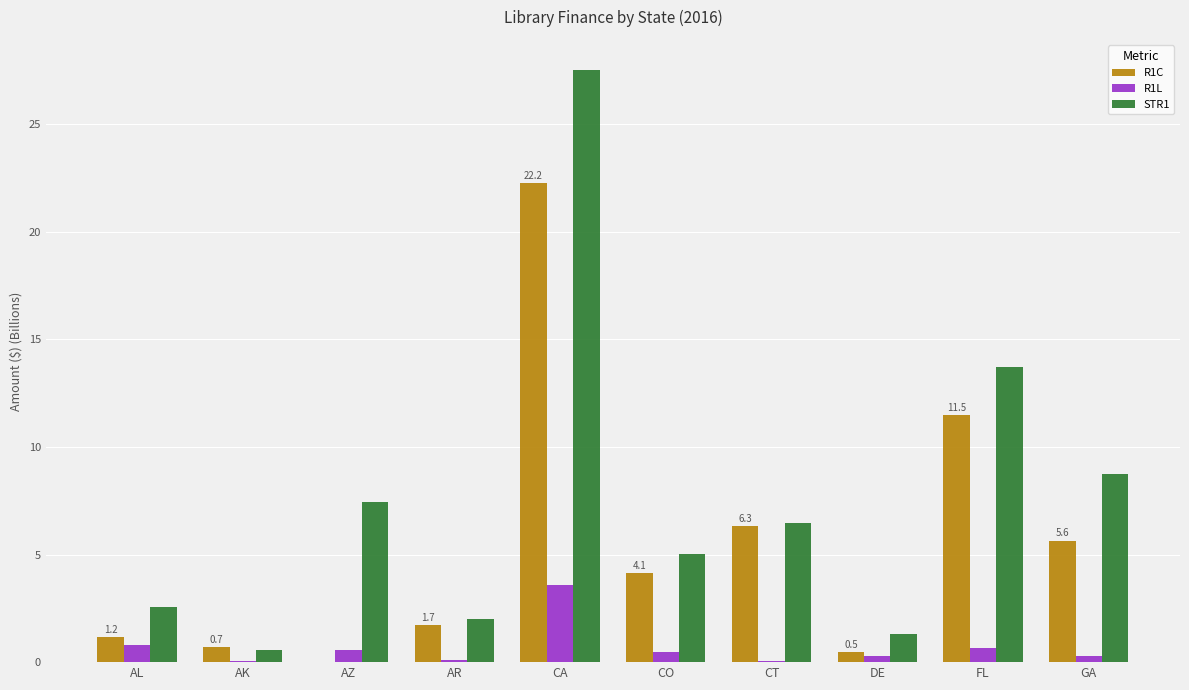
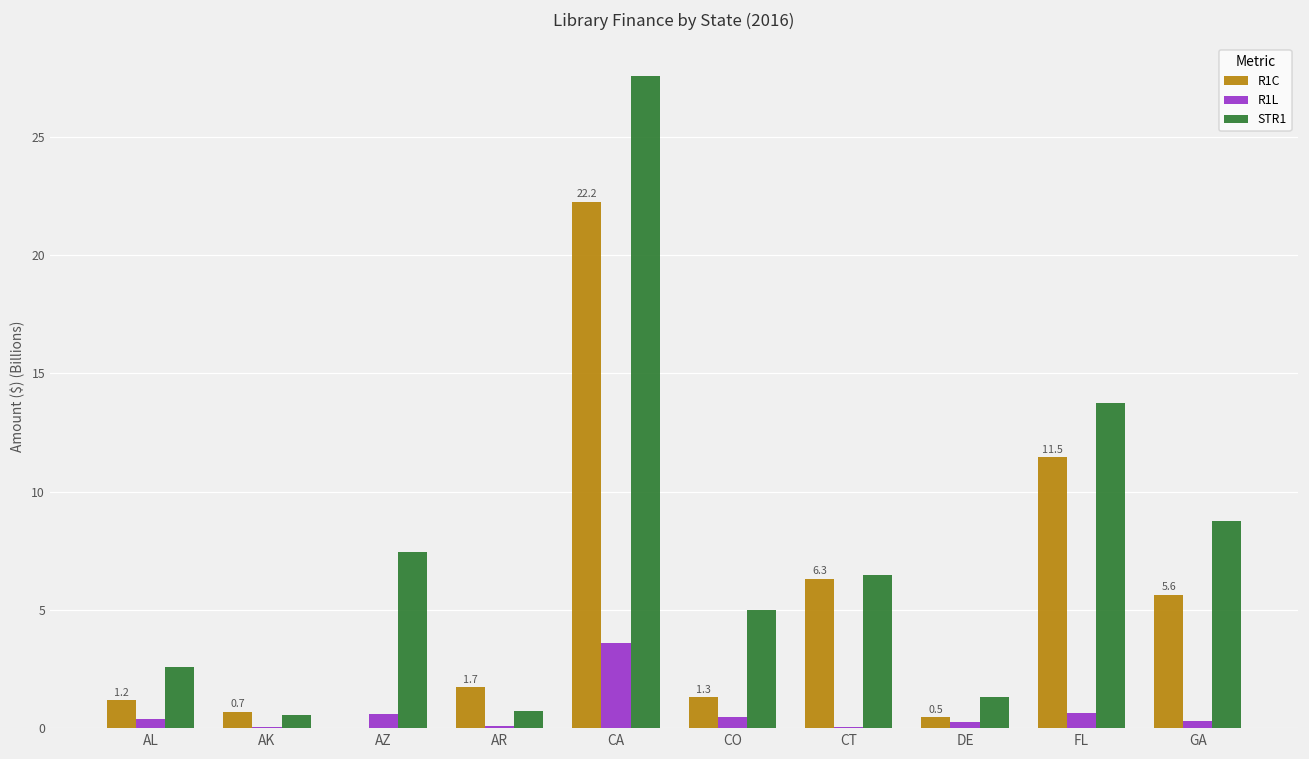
R1L, AL: 0.8 -> 0.4
STR1, AR: 2.0 -> 0.7
R1C, CO: 4.1 -> 1.3
